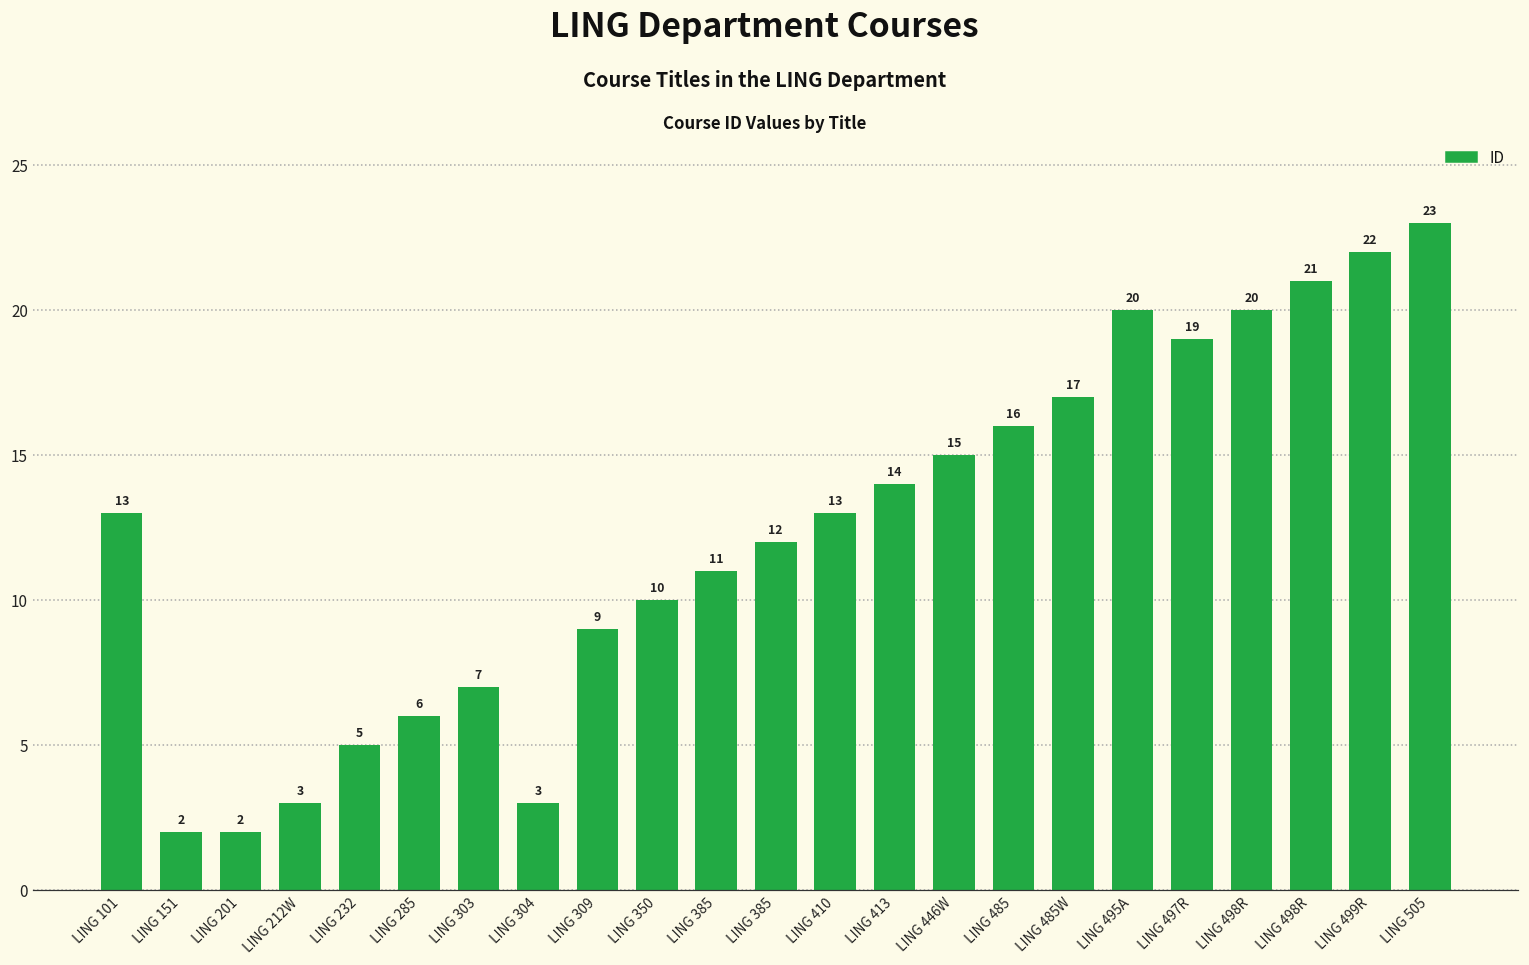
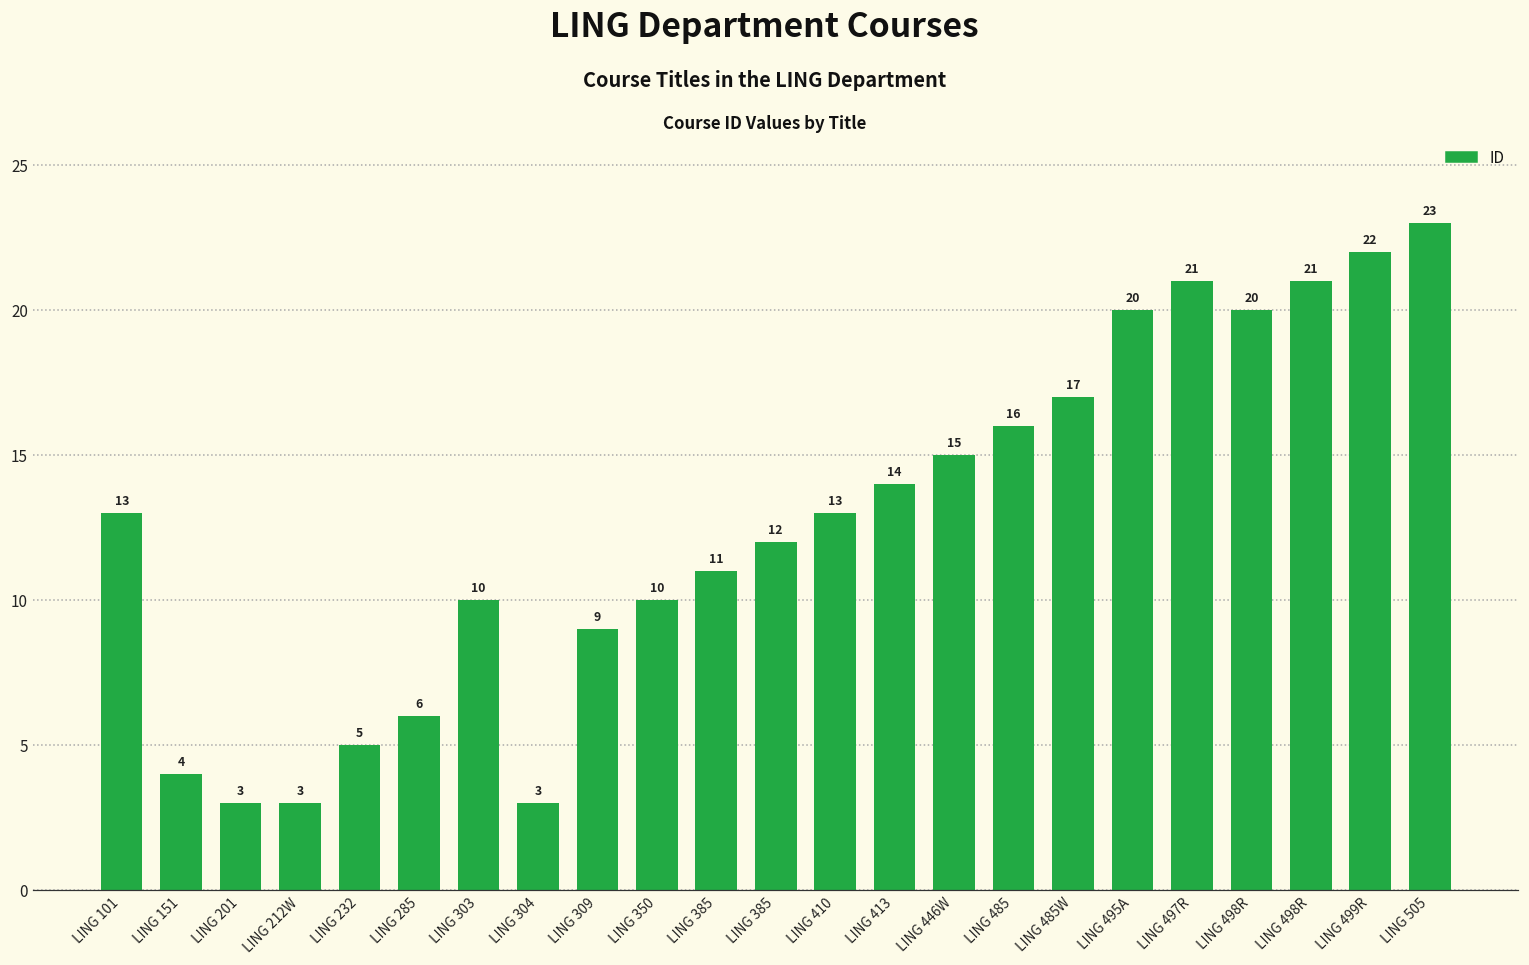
LING 151: 2 -> 4
LING 201: 2 -> 3
LING 303: 7 -> 10
LING 497R: 19 -> 21
